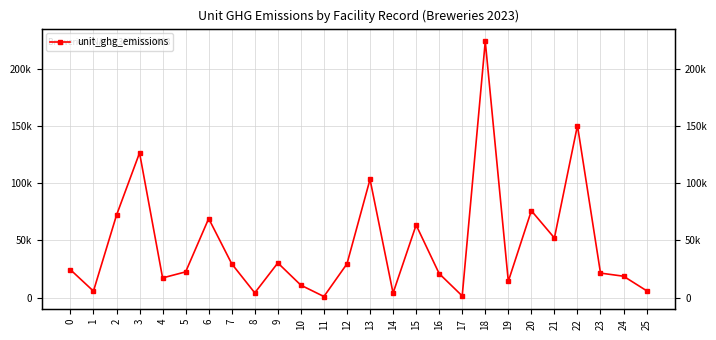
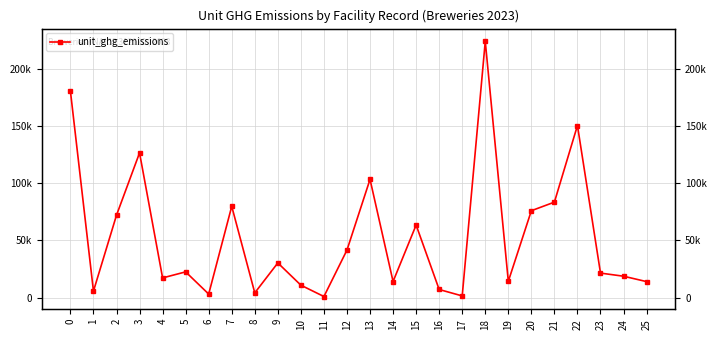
0: 24000 -> 181000
6: 69000 -> 3000
7: 30000 -> 80000
12: 30000 -> 42000
14: 4000 -> 14000
16: 21000 -> 7000
21: 52000 -> 84000
25: 6000 -> 14000
